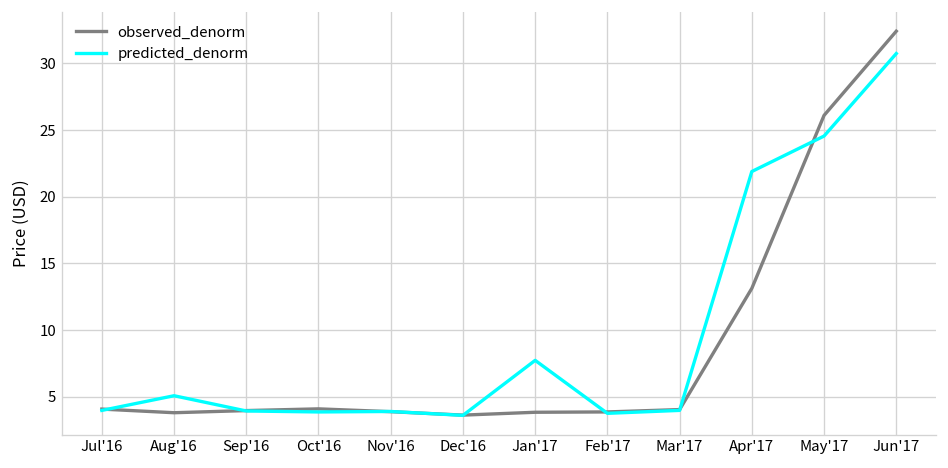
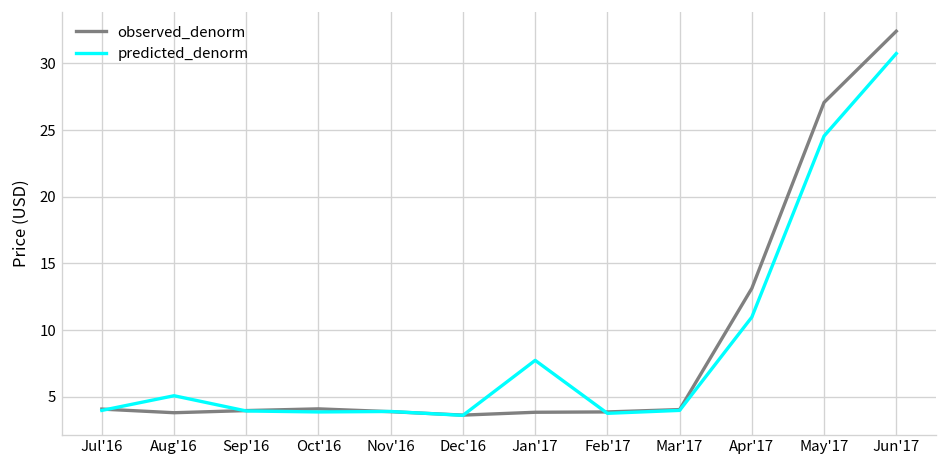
predicted_denorm, Apr'17: 21.9 -> 11.0
observed_denorm, May'17: 26.1 -> 27.1
